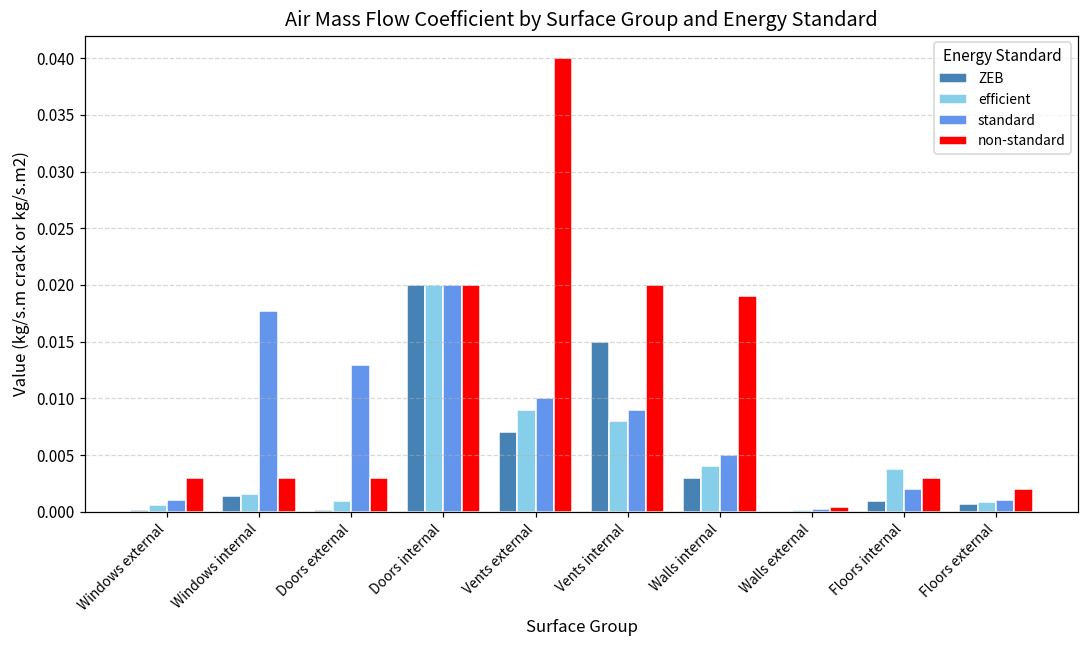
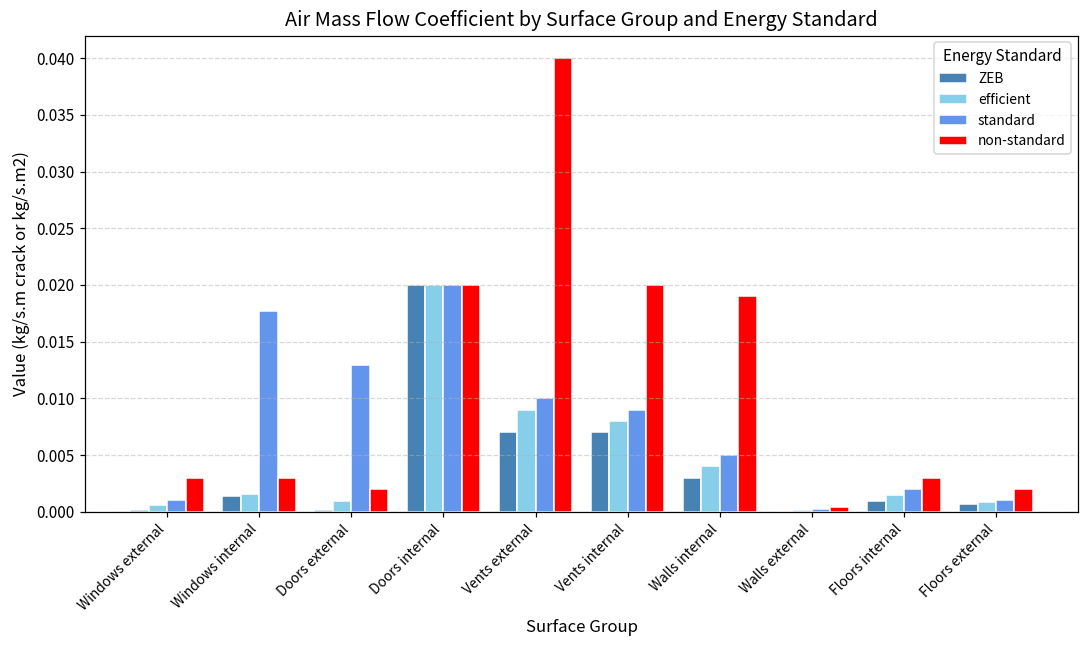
non-standard, Doors external: 0.003 -> 0.002
ZEB, Vents internal: 0.015 -> 0.007
efficient, Floors internal: 0.0038 -> 0.0015
